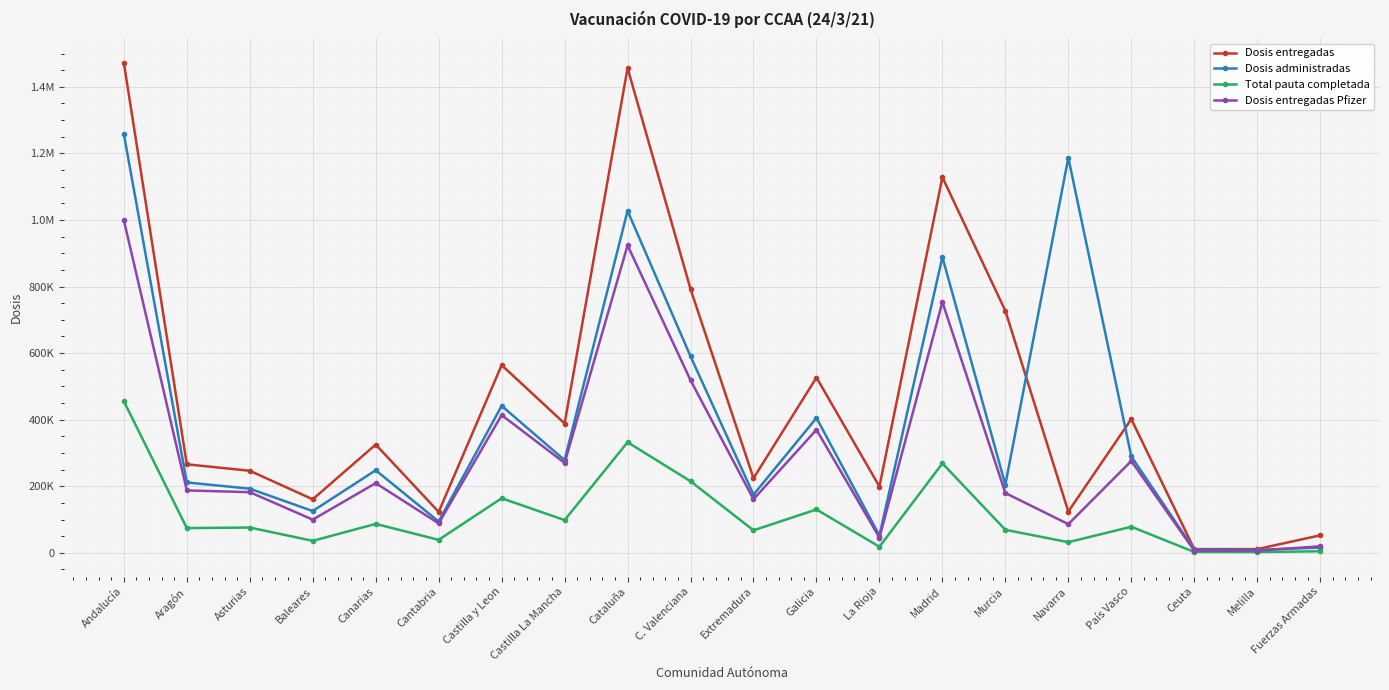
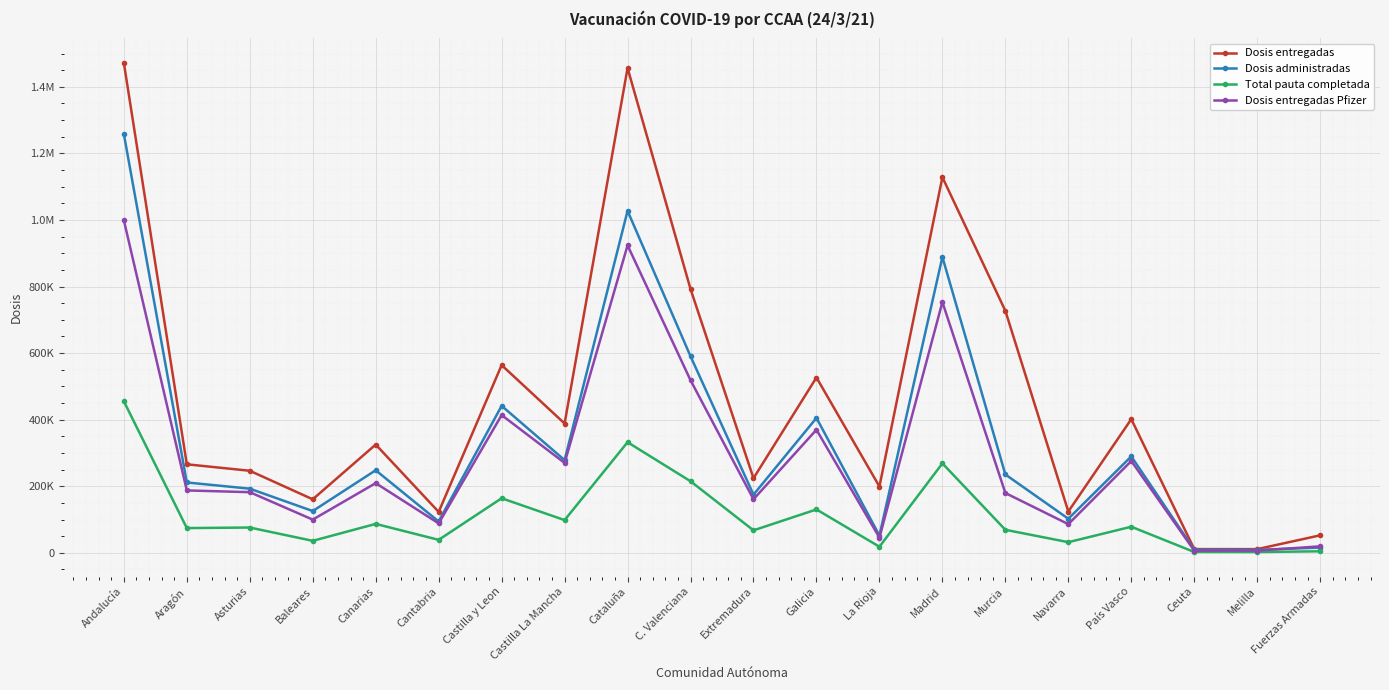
Dosis administradas, Murcia: 200000 -> 240000
Dosis administradas, Navarra: 1190000 -> 100000
